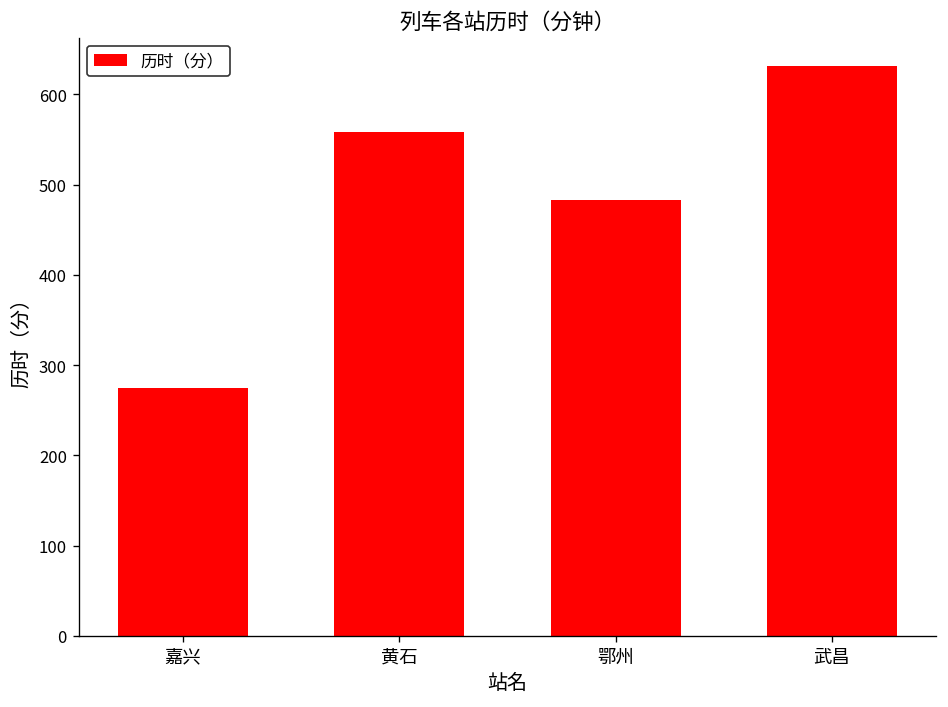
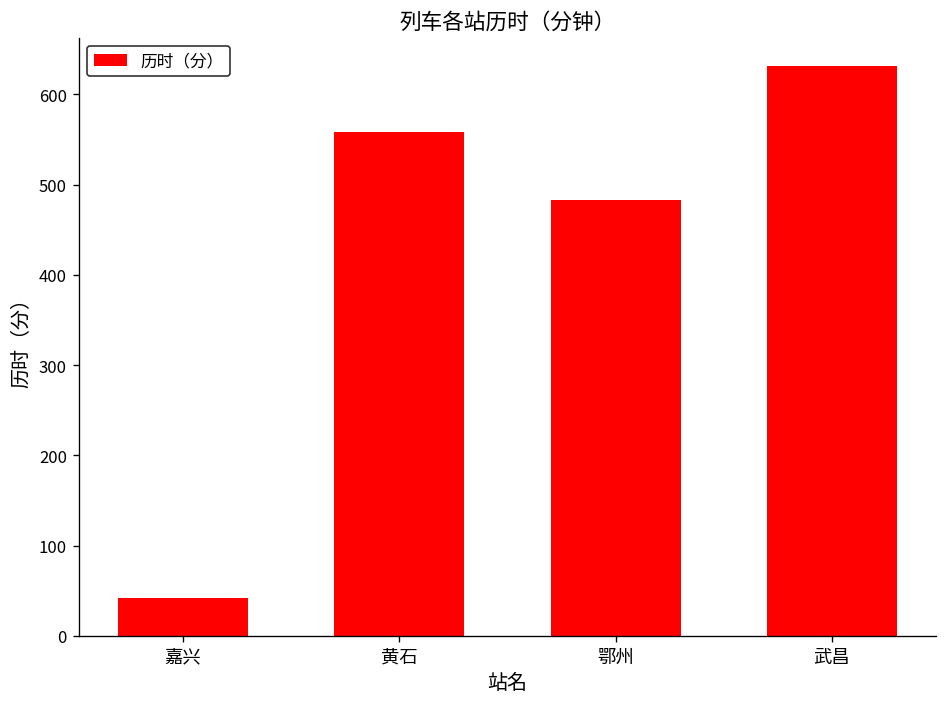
嘉兴: 280 -> 40
